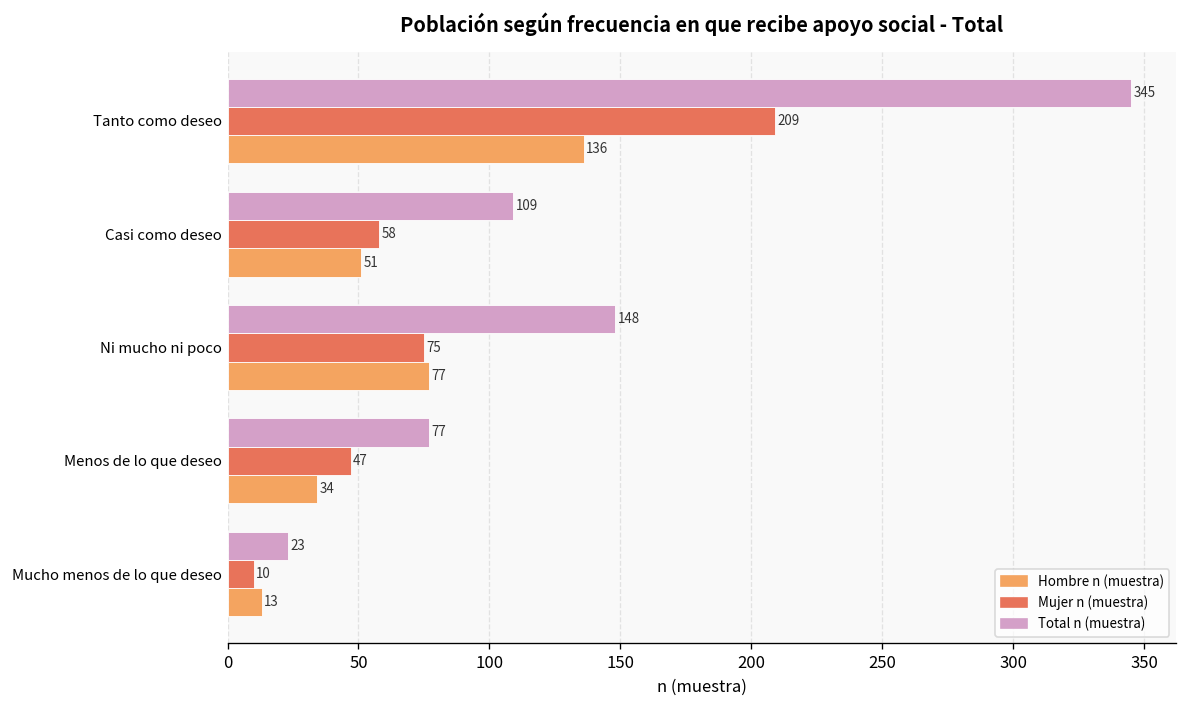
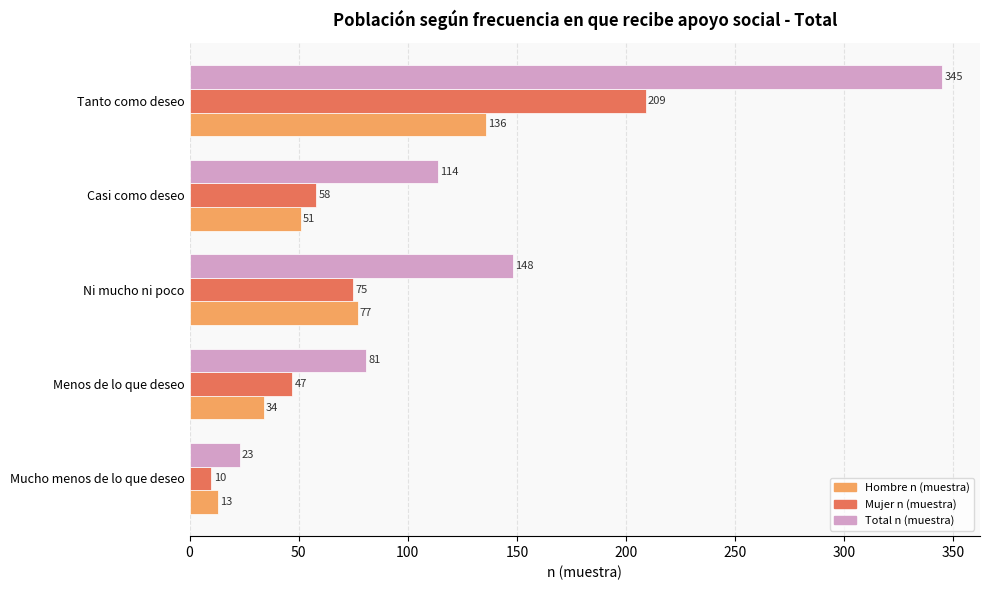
Total n (muestra), Casi como deseo: 109 -> 114
Total n (muestra), Menos de lo que deseo: 77 -> 81
